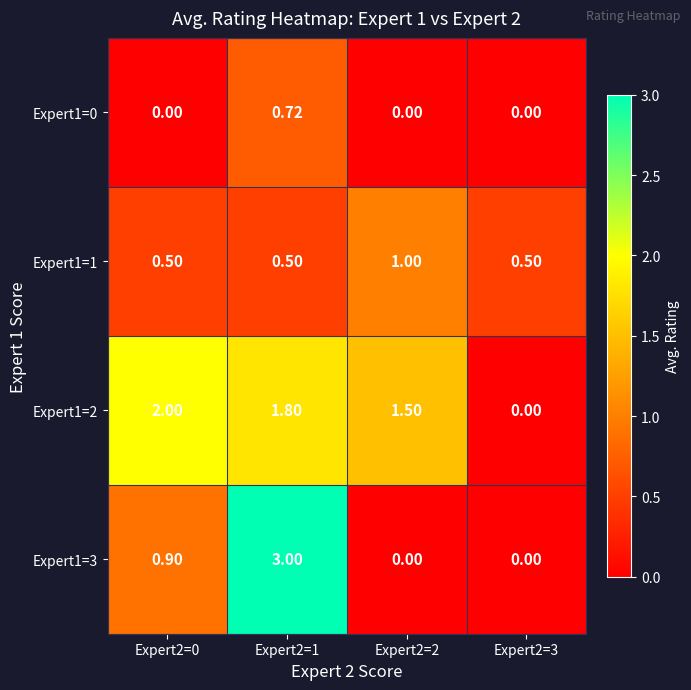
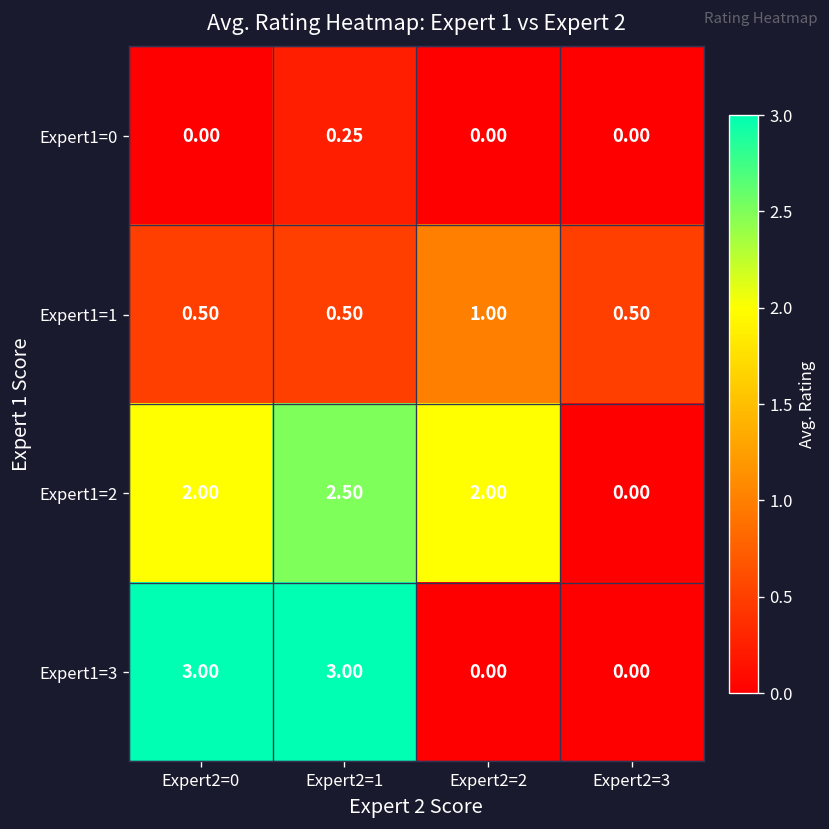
Expert1=0, Expert2=1: 0.72 -> 0.25
Expert1=2, Expert2=1: 1.80 -> 2.50
Expert1=2, Expert2=2: 1.50 -> 2.00
Expert1=3, Expert2=0: 0.90 -> 3.00
